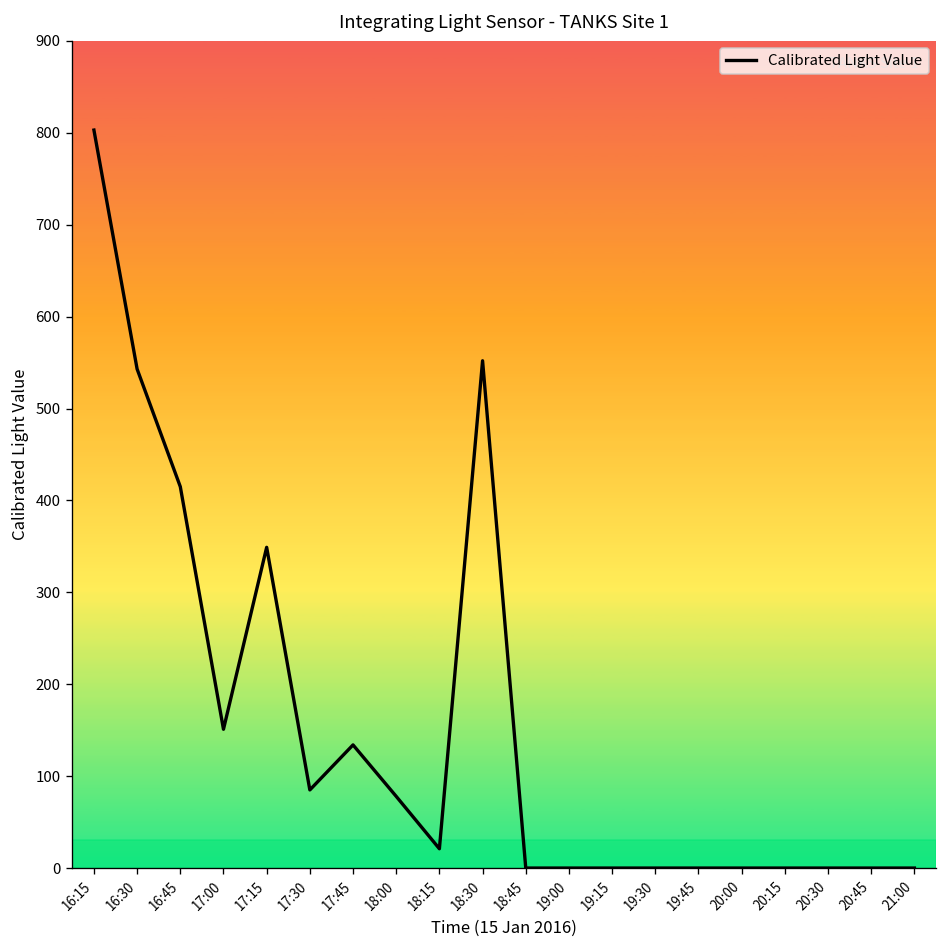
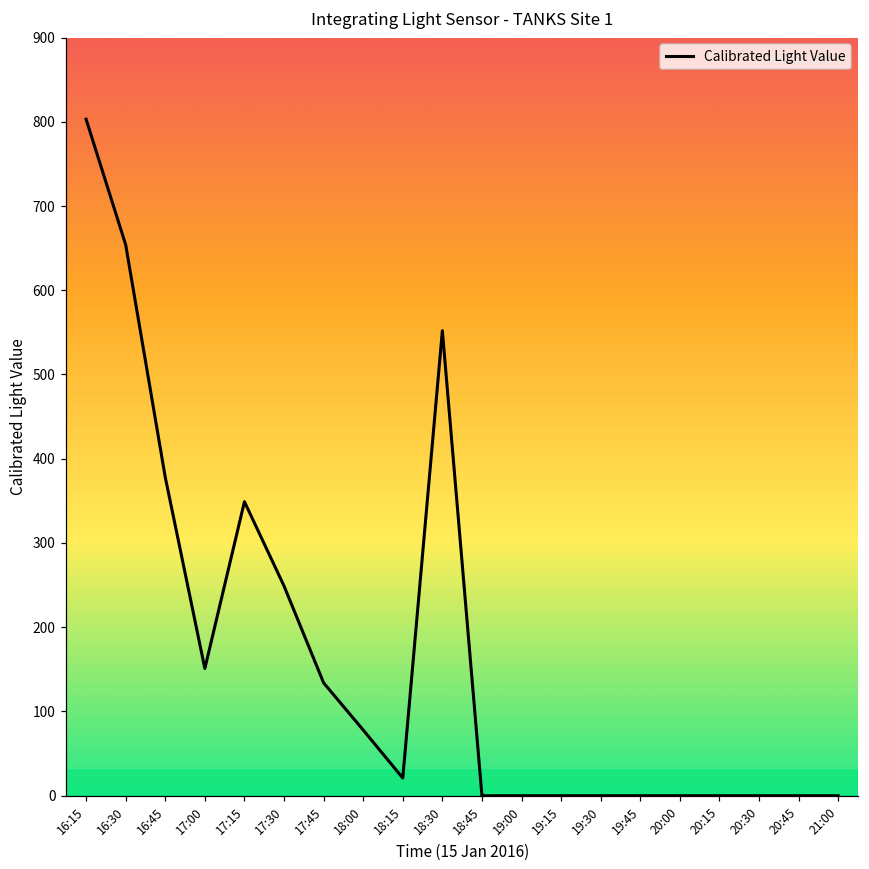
16:30: 540 -> 650
16:45: 420 -> 380
17:30: 90 -> 250
